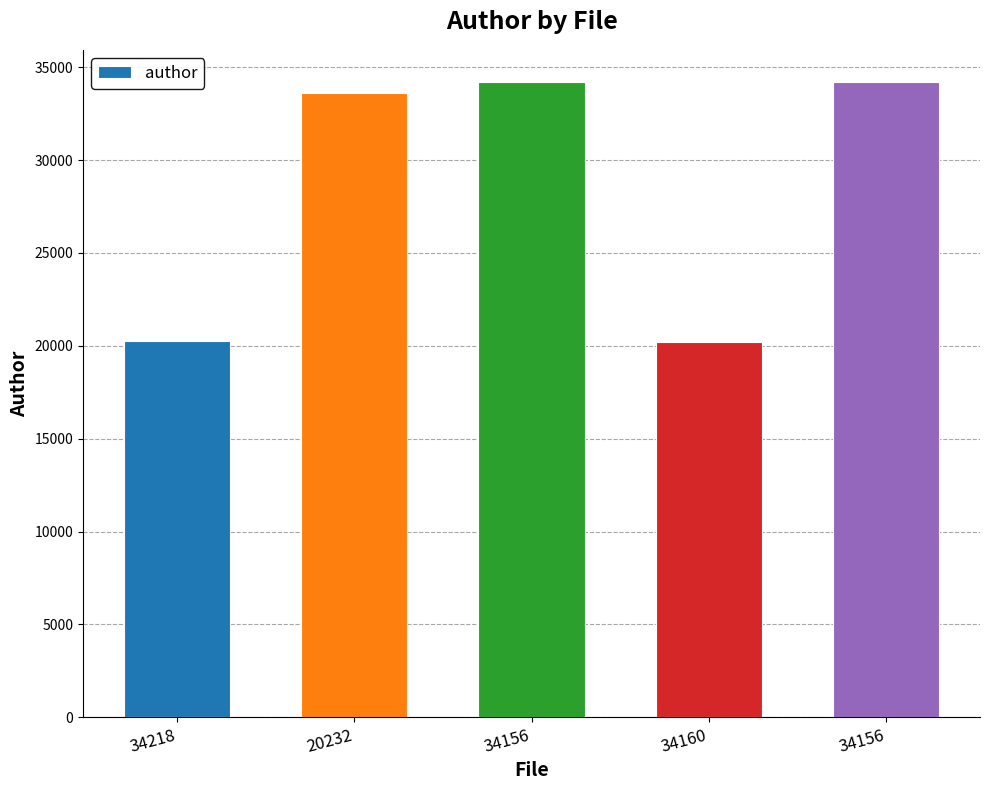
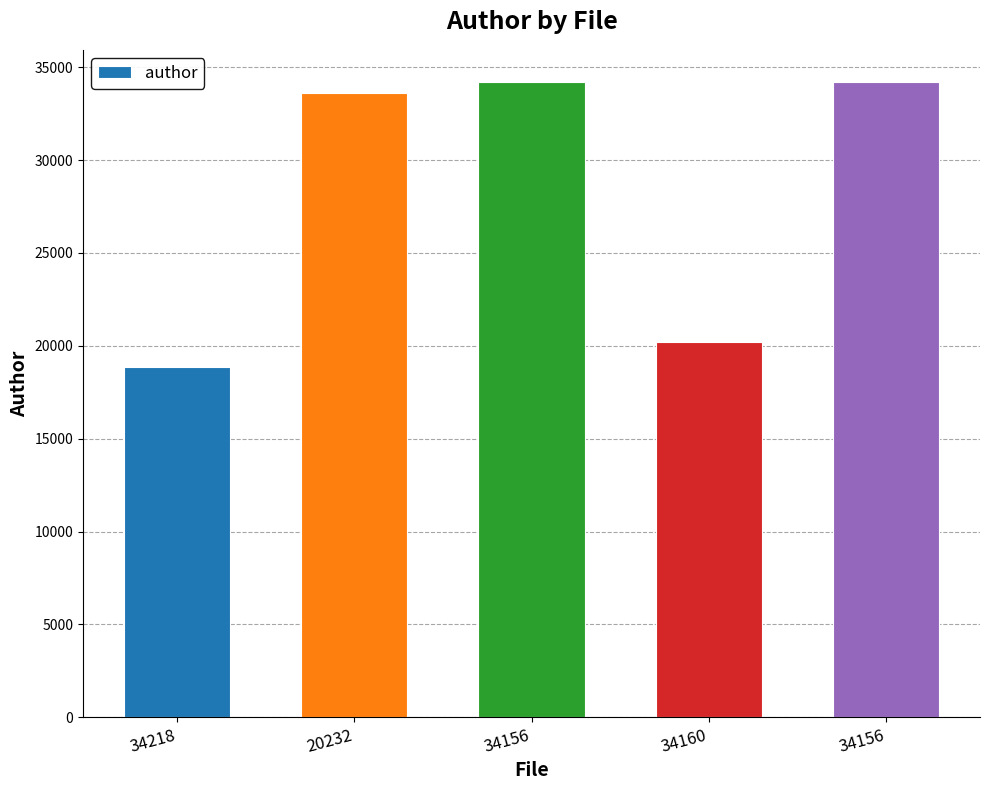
34218: 20200 -> 18900
